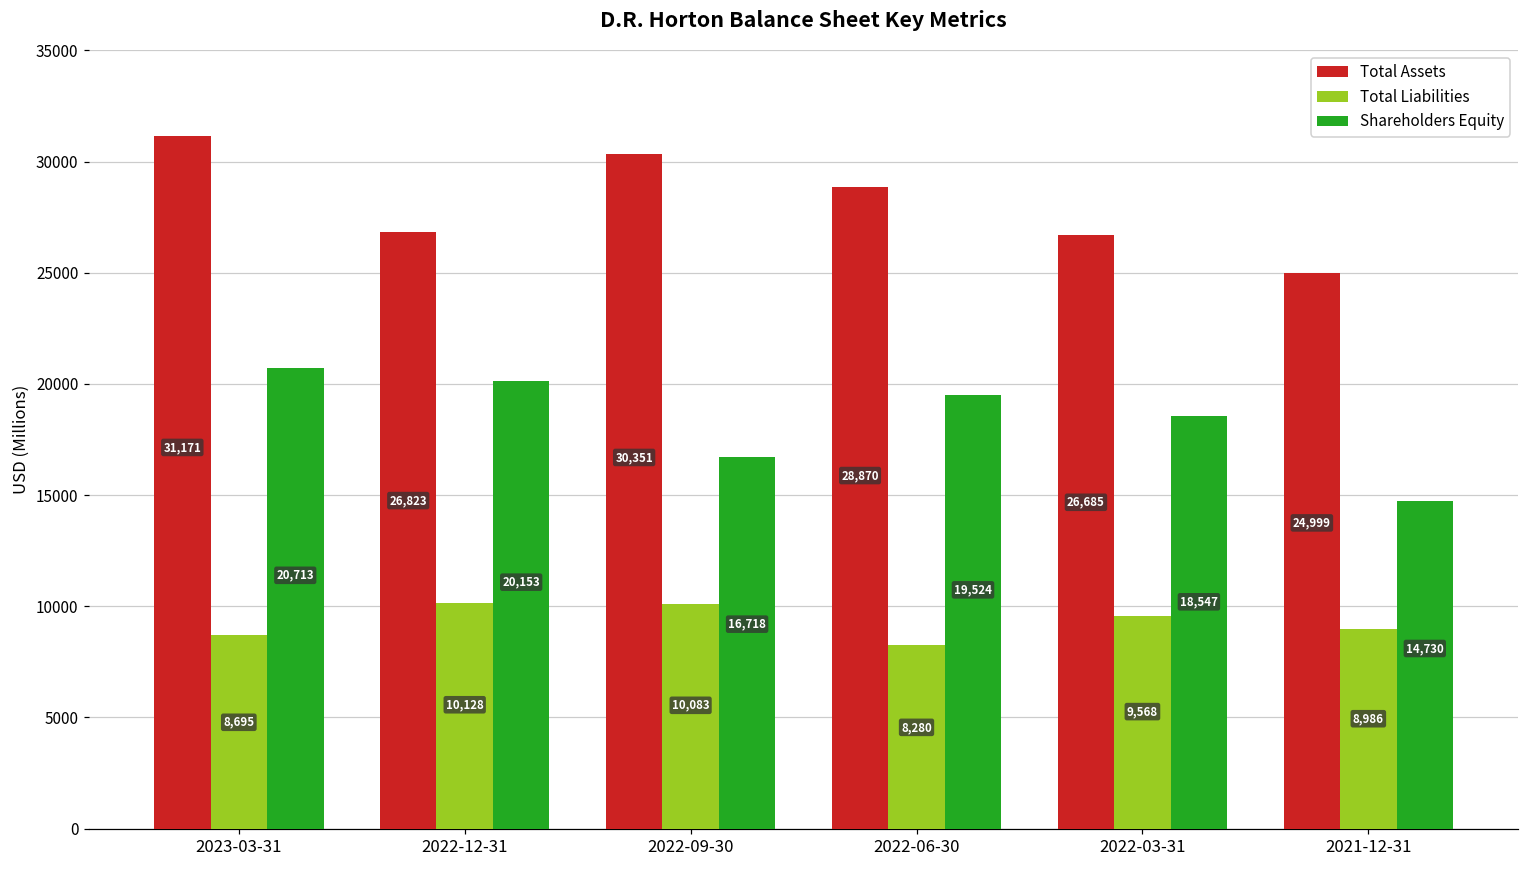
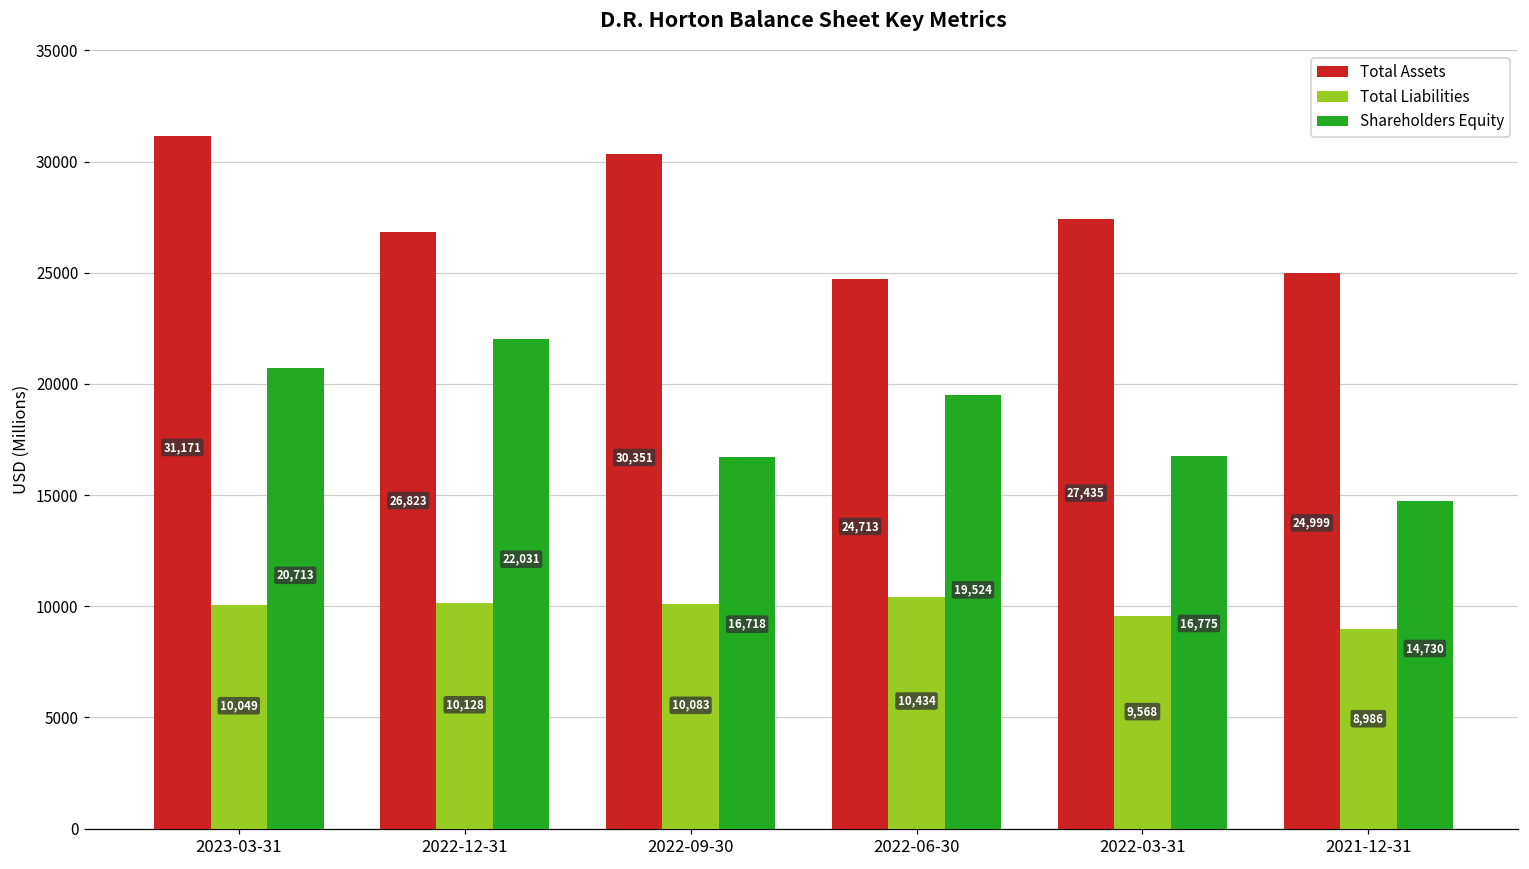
Total Liabilities, 2023-03-31: 8,695 -> 10,049
Shareholders Equity, 2022-12-31: 20,153 -> 22,031
Total Assets, 2022-06-30: 28,870 -> 24,713
Total Liabilities, 2022-06-30: 8,280 -> 10,434
Total Assets, 2022-03-31: 26,685 -> 27,435
Shareholders Equity, 2022-03-31: 18,547 -> 16,775
